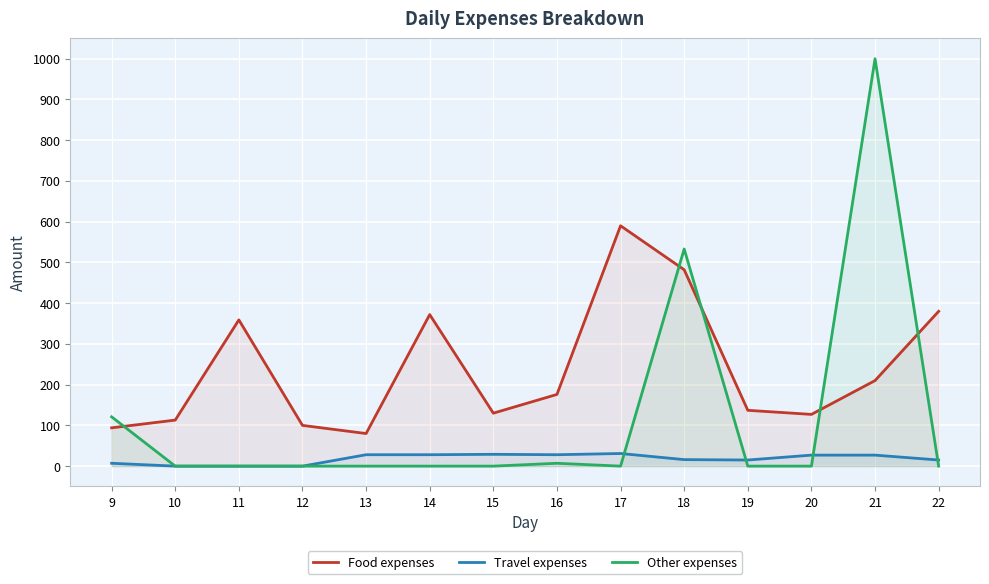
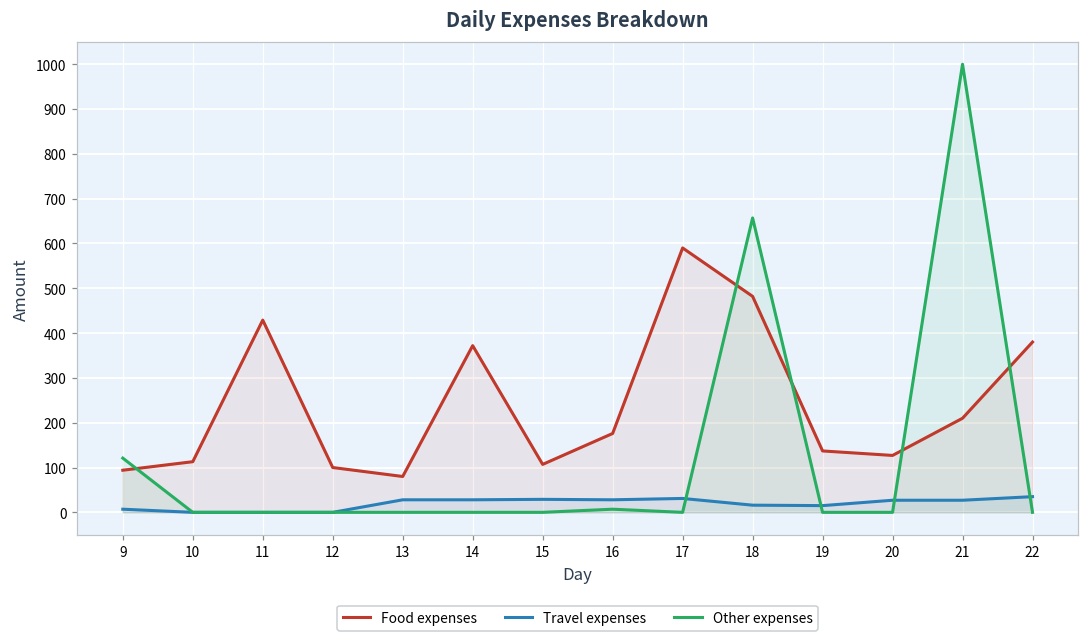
Food expenses, 11: 360 -> 430
Food expenses, 15: 130 -> 110
Other expenses, 18: 530 -> 660
Travel expenses, 22: 20 -> 40
